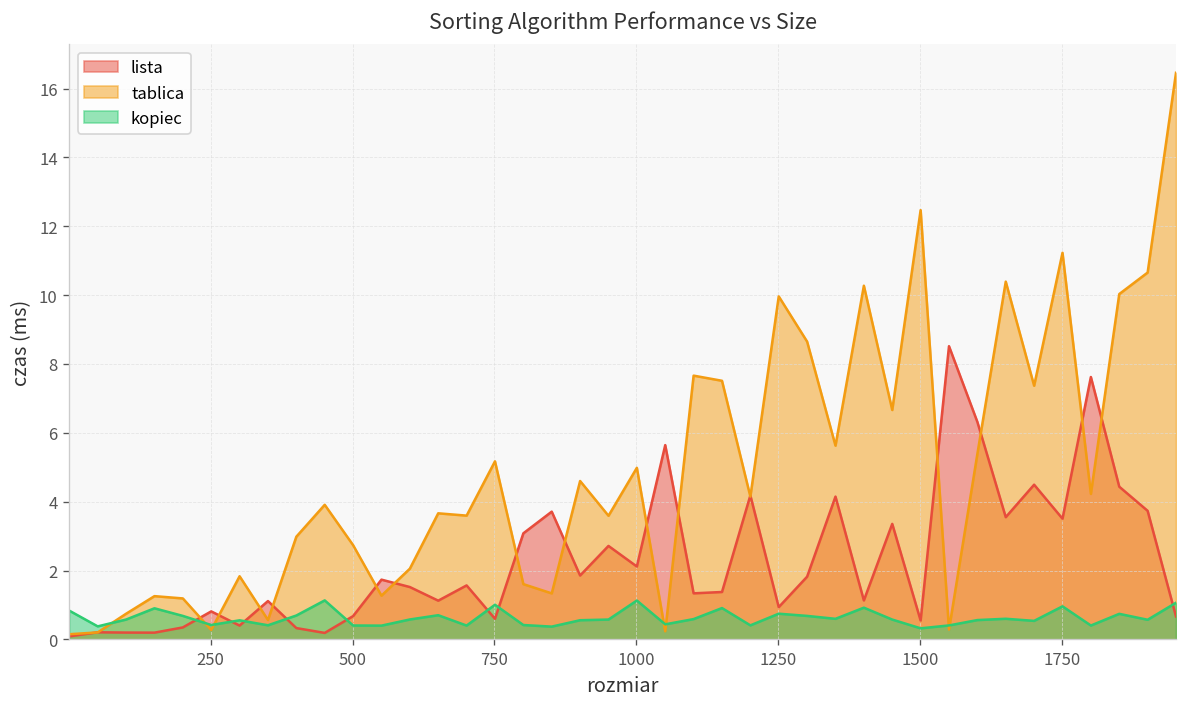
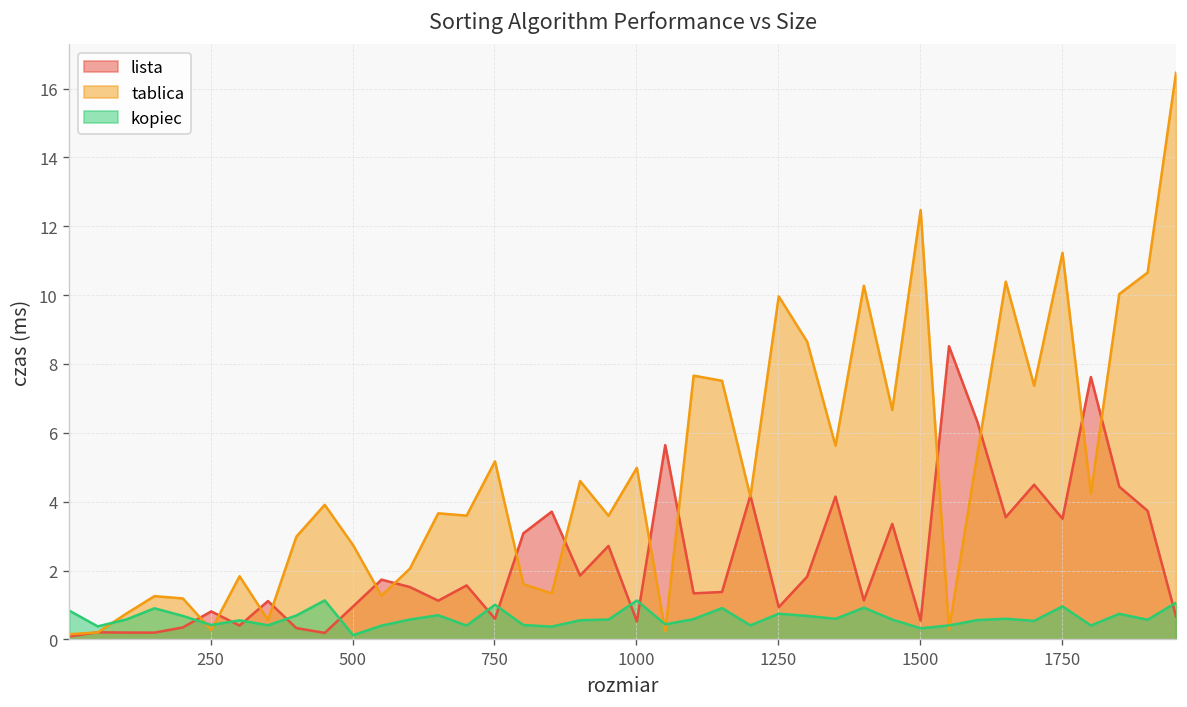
lista, 500: 0.7 -> 1.0
kopiec, 500: 0.4 -> 0.1
lista, 1000: 2.1 -> 0.5
